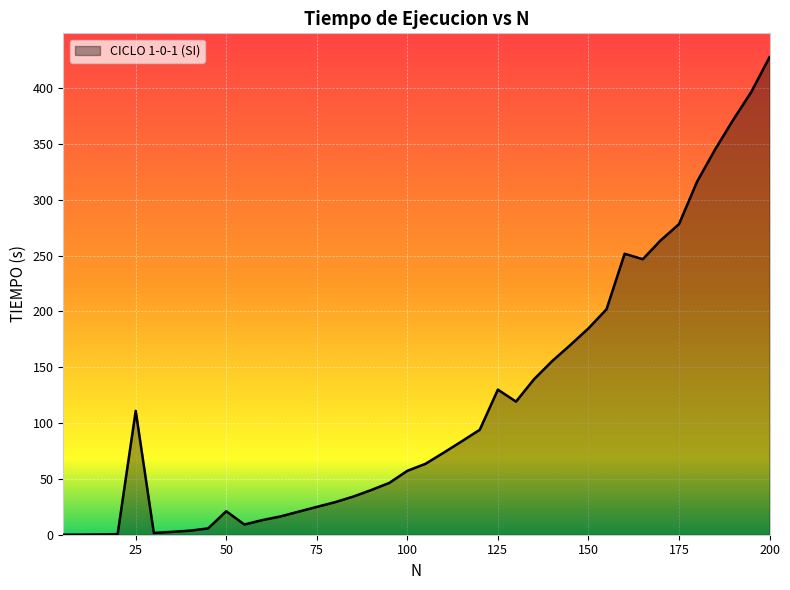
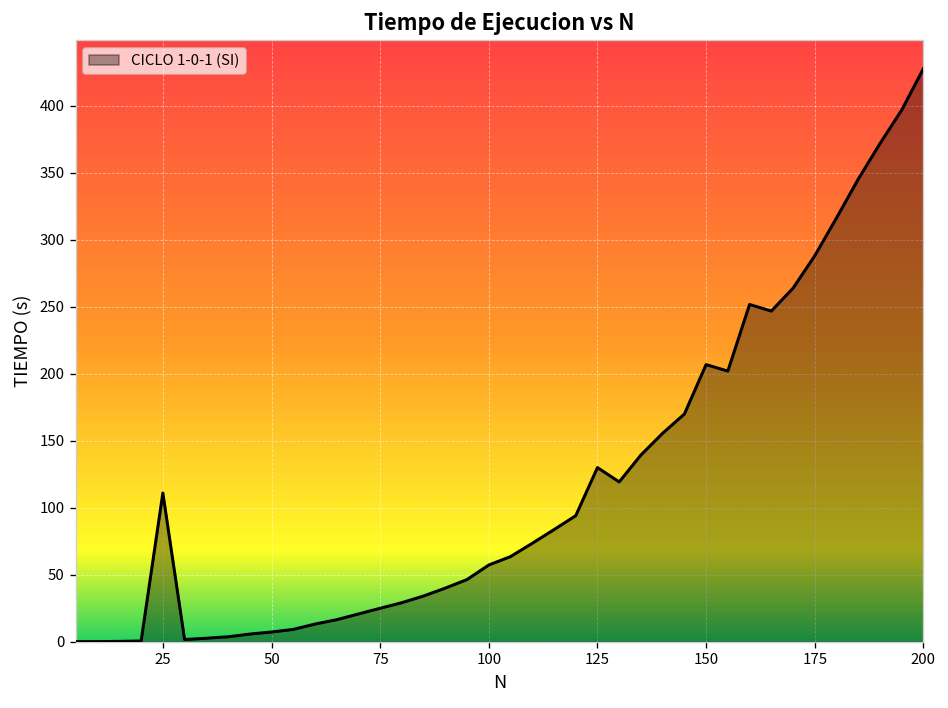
50: 21 -> 7
150: 185 -> 207
175: 278 -> 288
